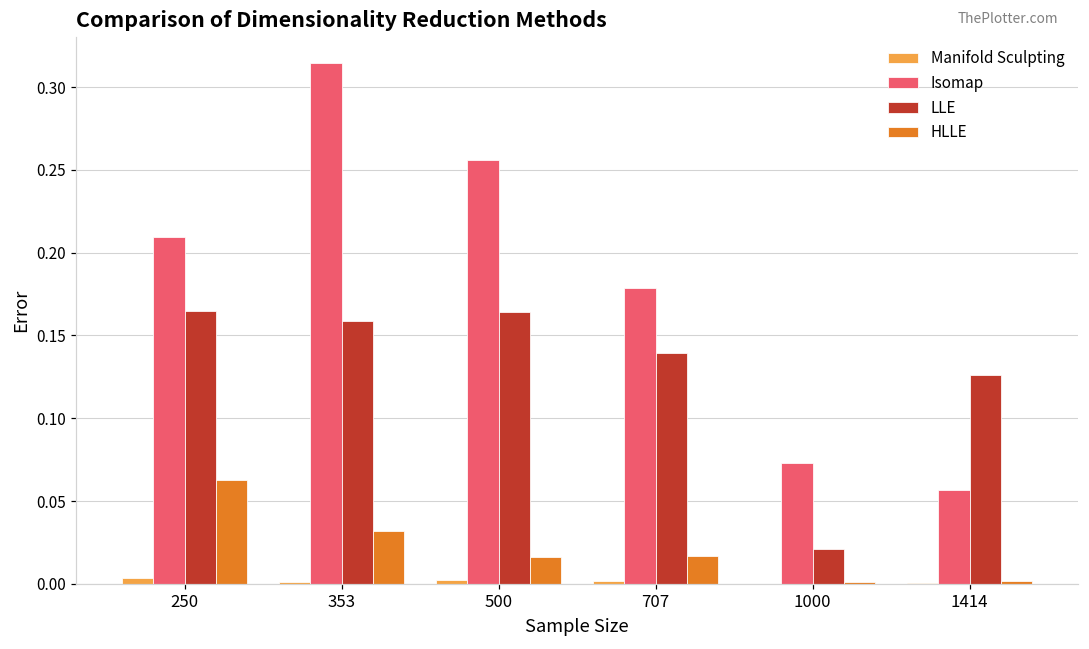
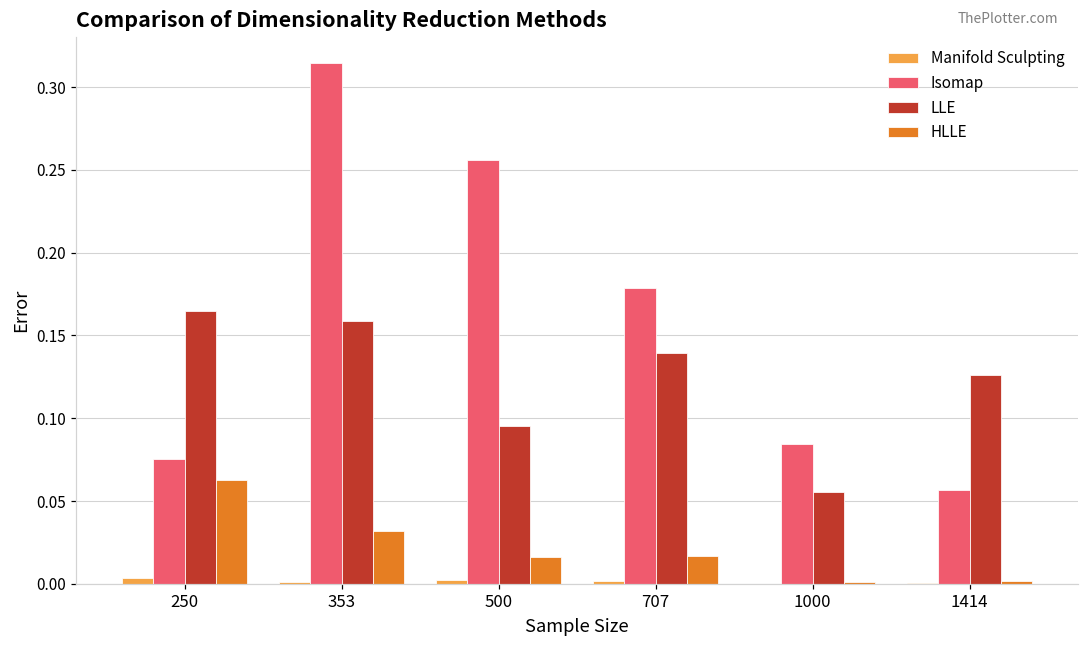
Isomap, 250: 0.210 -> 0.075
LLE, 500: 0.164 -> 0.095
Isomap, 1000: 0.073 -> 0.084
LLE, 1000: 0.021 -> 0.056
